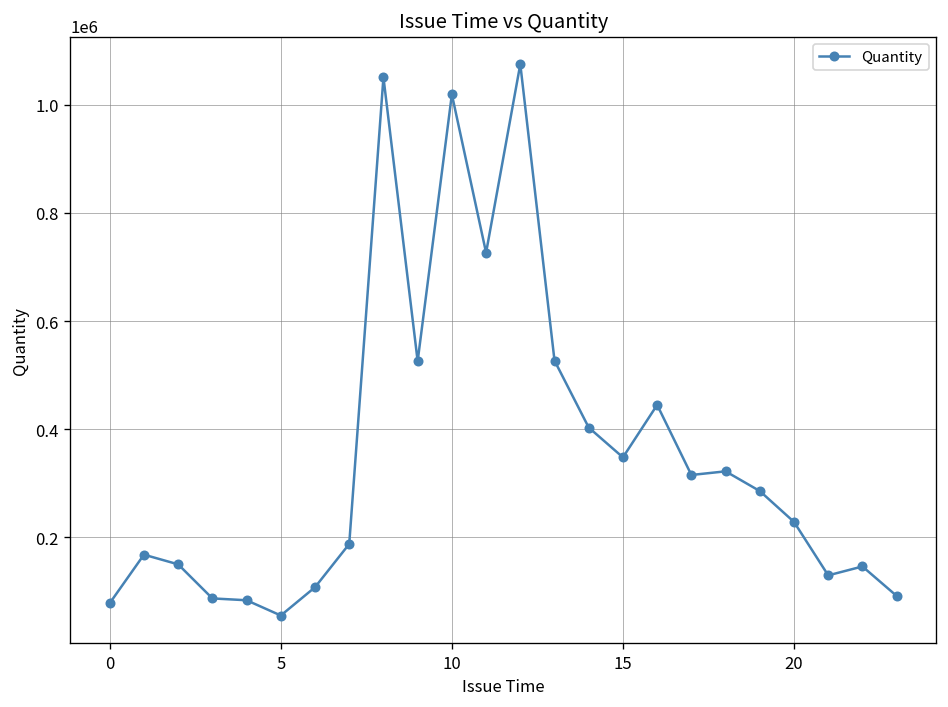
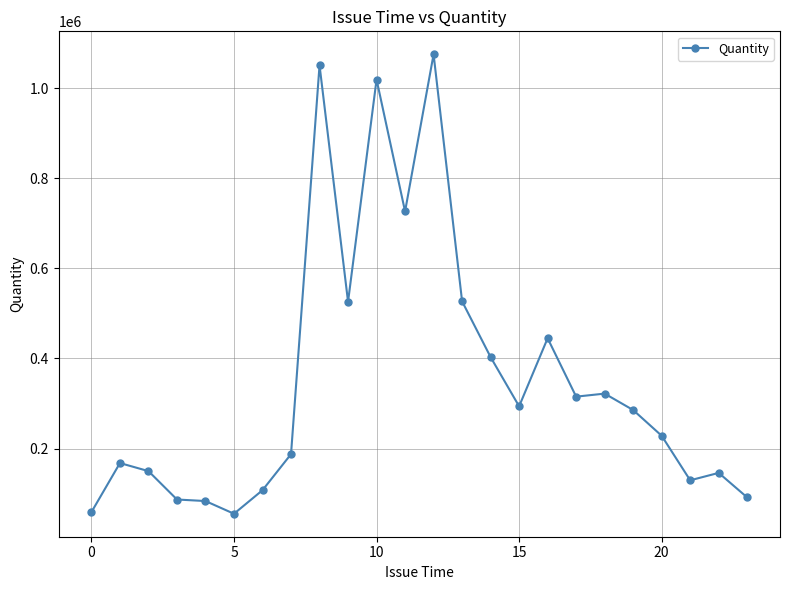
0: 80000 -> 60000
15: 350000 -> 290000
